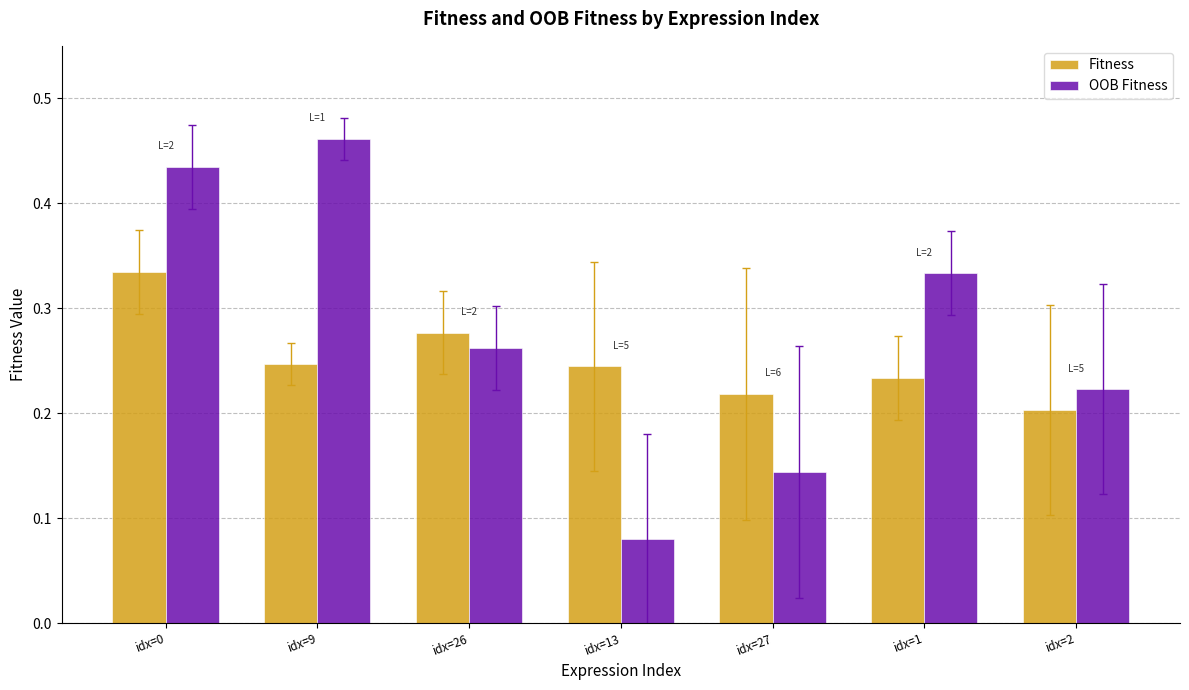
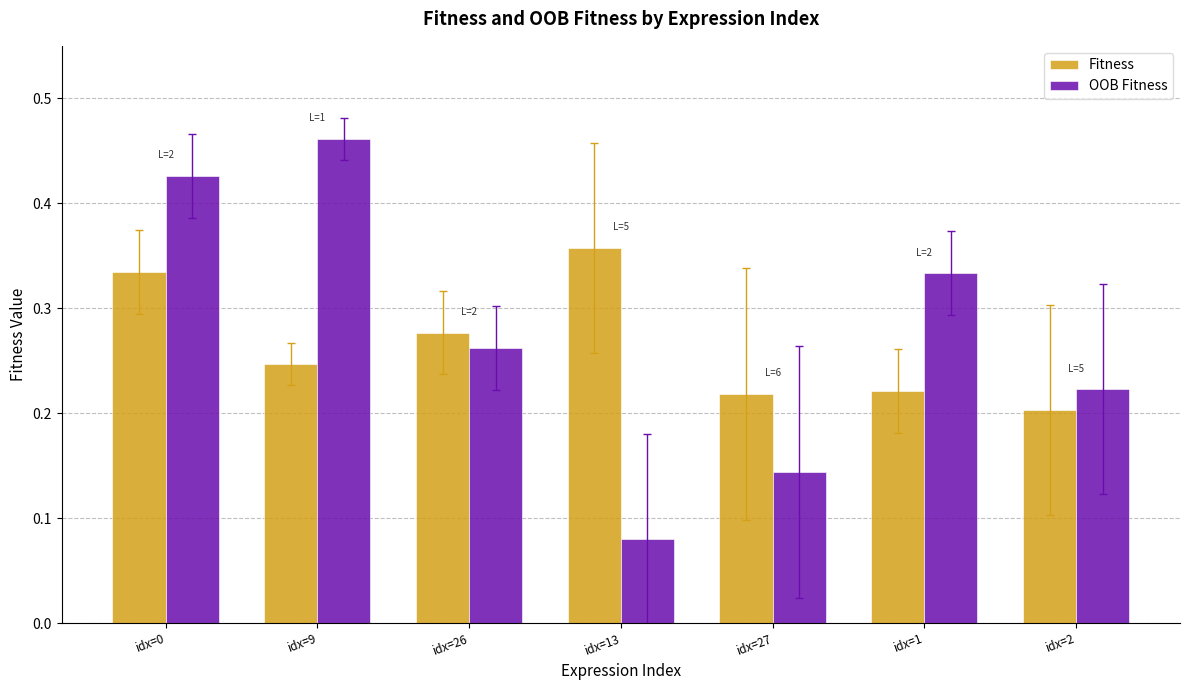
OOB Fitness, idx=0: 0.435 -> 0.426
Fitness, idx=13: 0.245 -> 0.357
Fitness, idx=1: 0.233 -> 0.221
